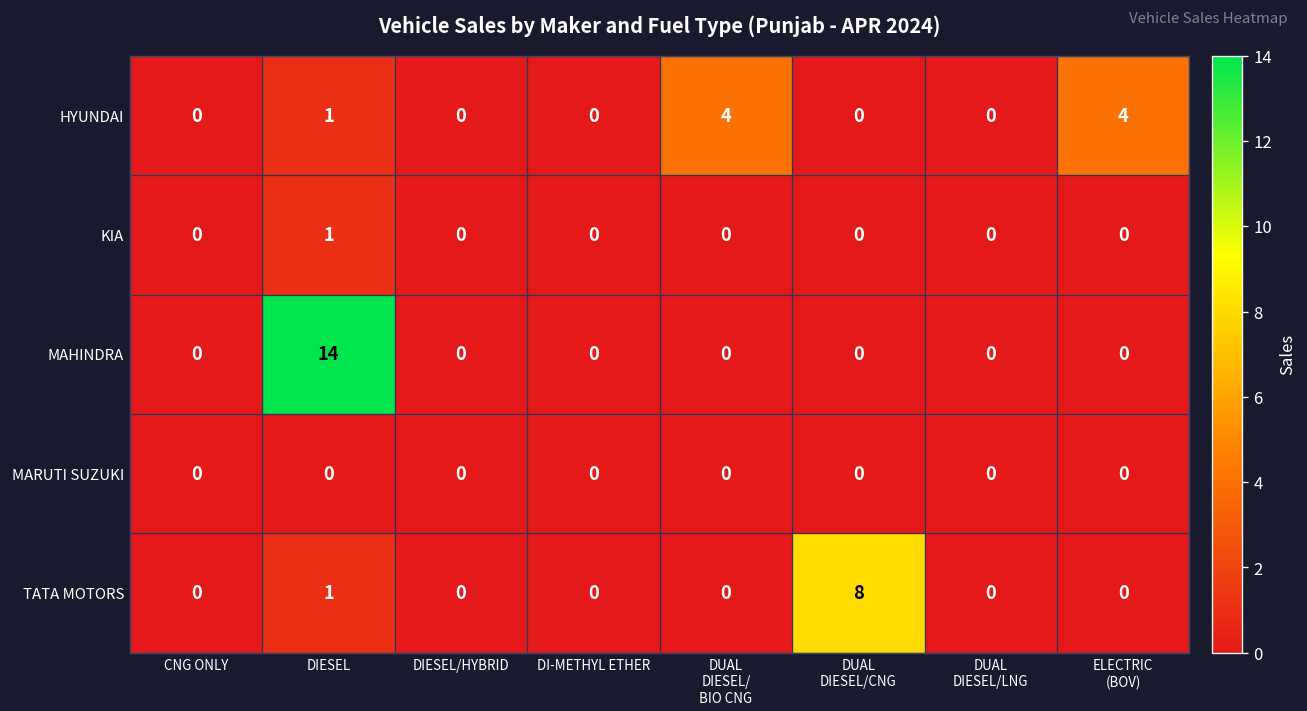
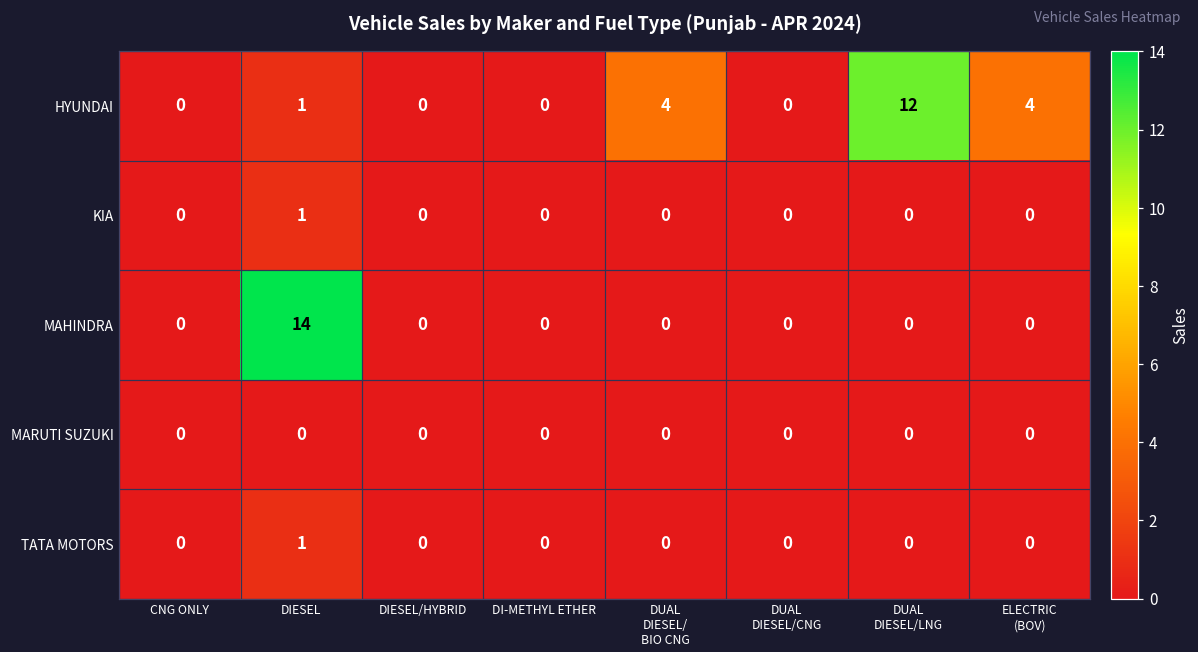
HYUNDAI, DUAL DIESEL/LNG: 0 -> 12
TATA MOTORS, DUAL DIESEL/CNG: 8 -> 0
